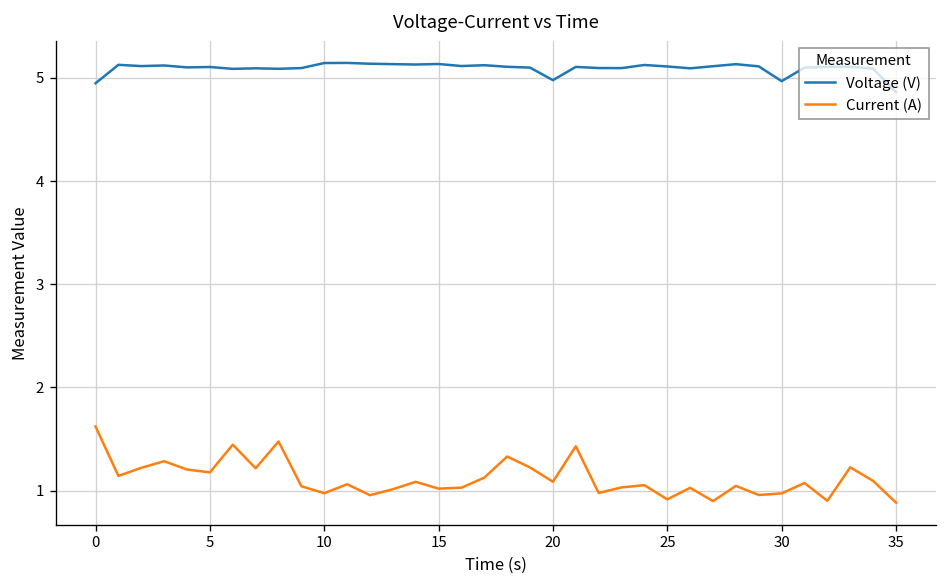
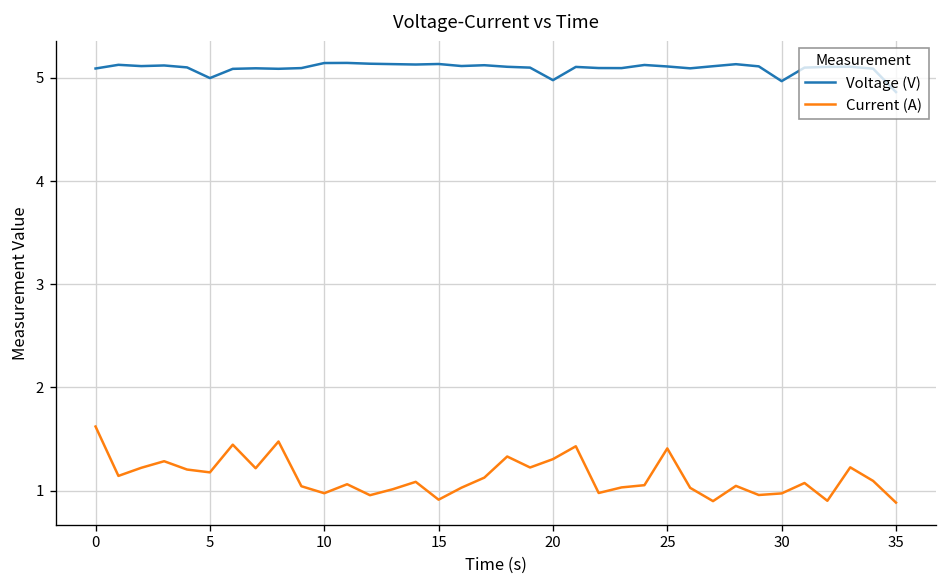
Voltage (V), 0: 4.9 -> 5.1
Voltage (V), 5: 5.1 -> 5.0
Current (A), 15: 1.0 -> 0.9
Current (A), 20: 1.1 -> 1.3
Current (A), 25: 0.9 -> 1.4
